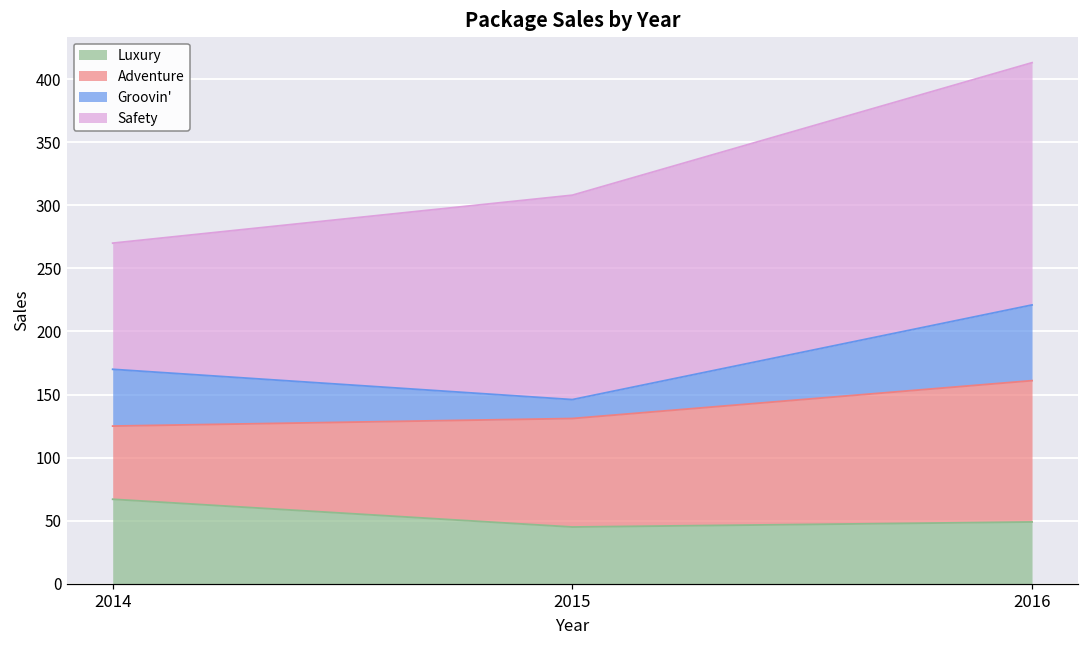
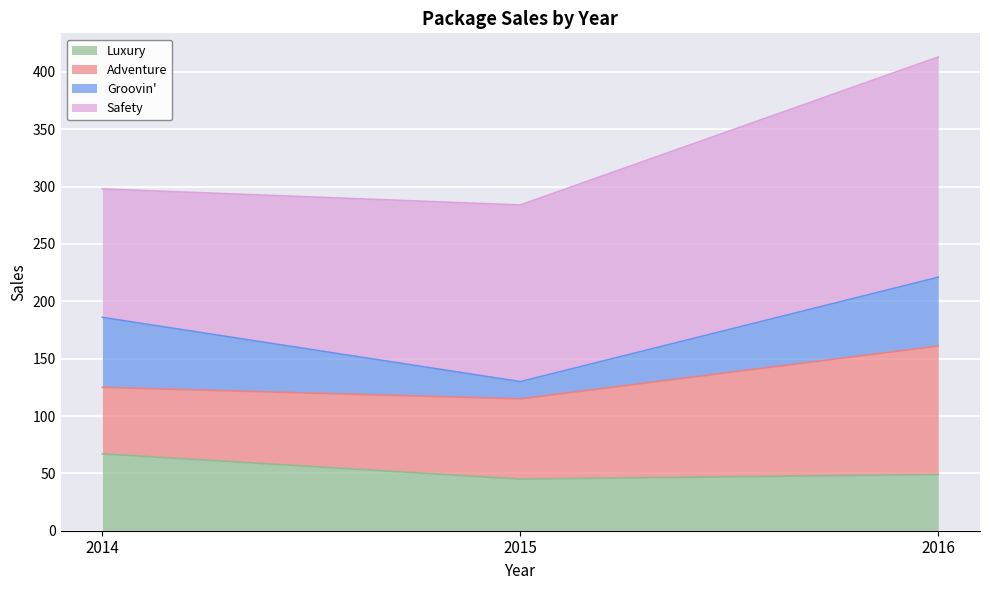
Groovin', 2014: 45 -> 61
Safety, 2014: 100 -> 112
Adventure, 2015: 86 -> 70
Safety, 2015: 162 -> 154
